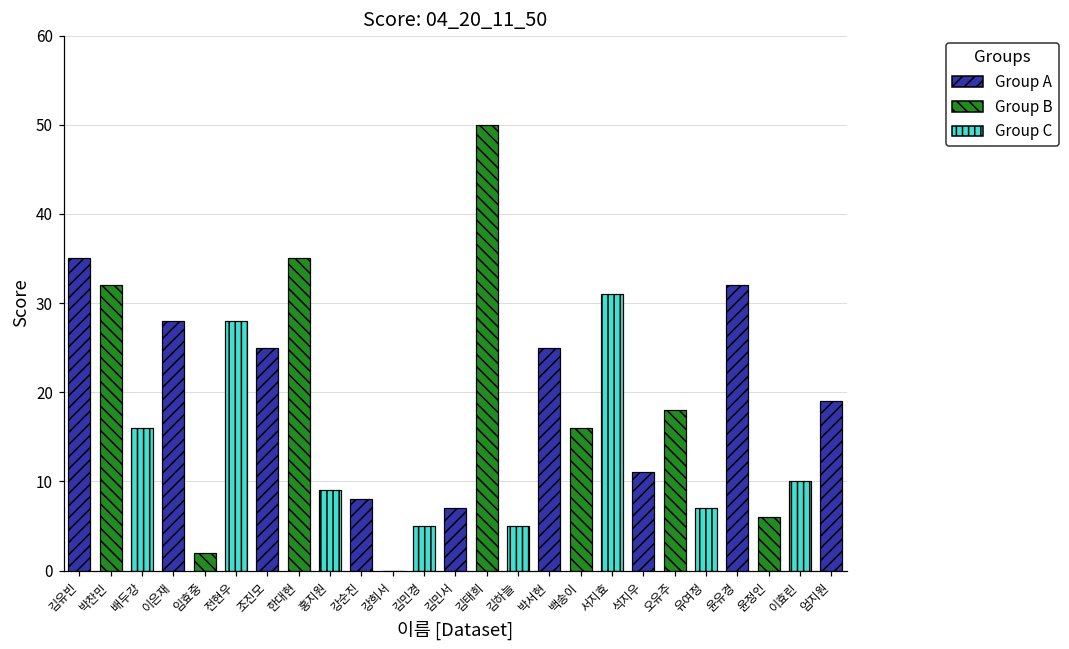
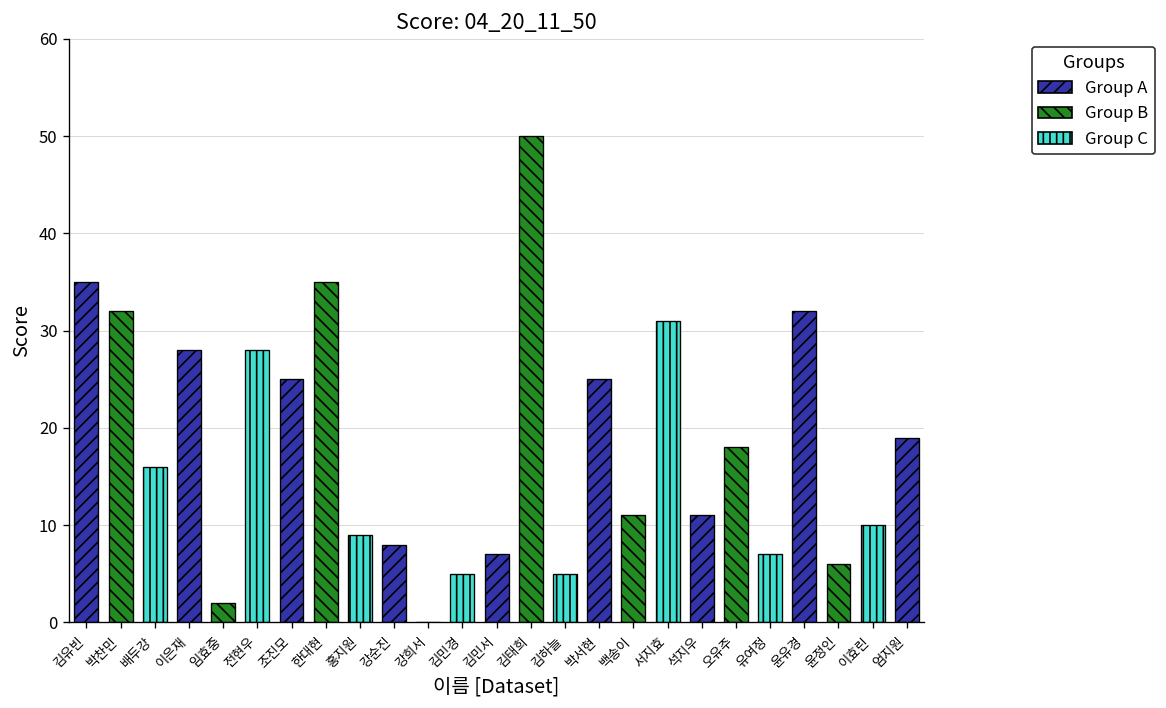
백송이: 16 -> 11
